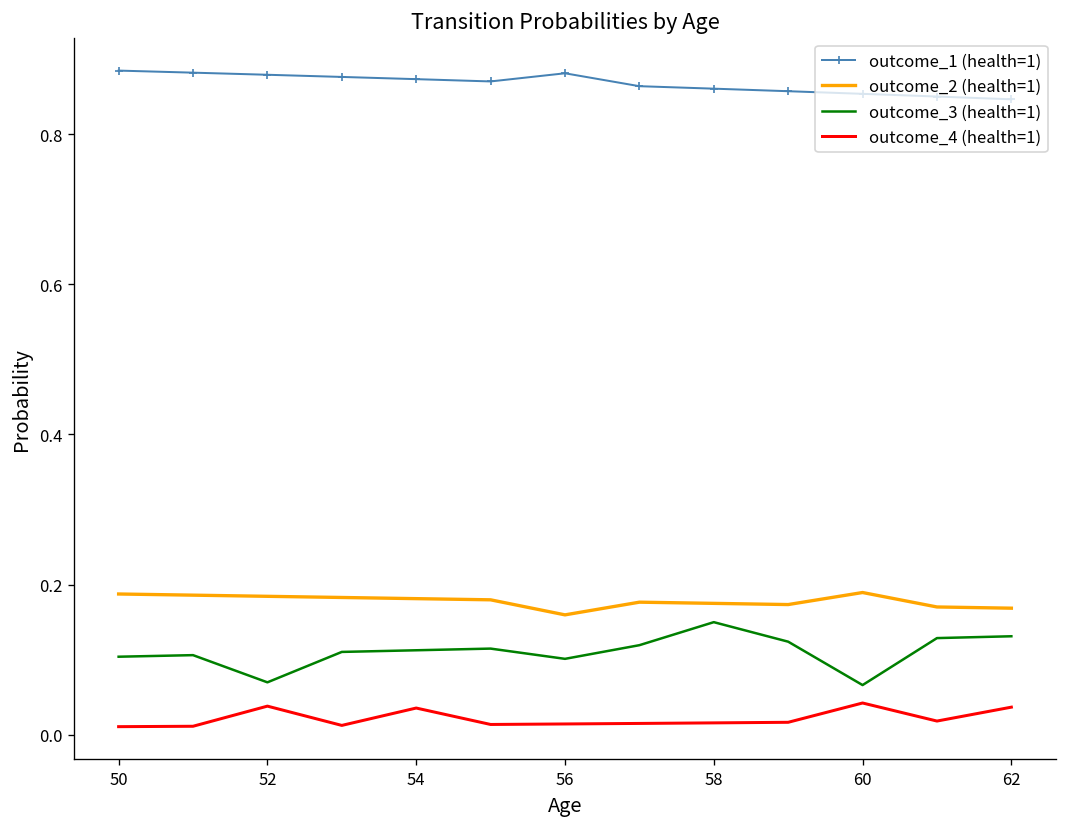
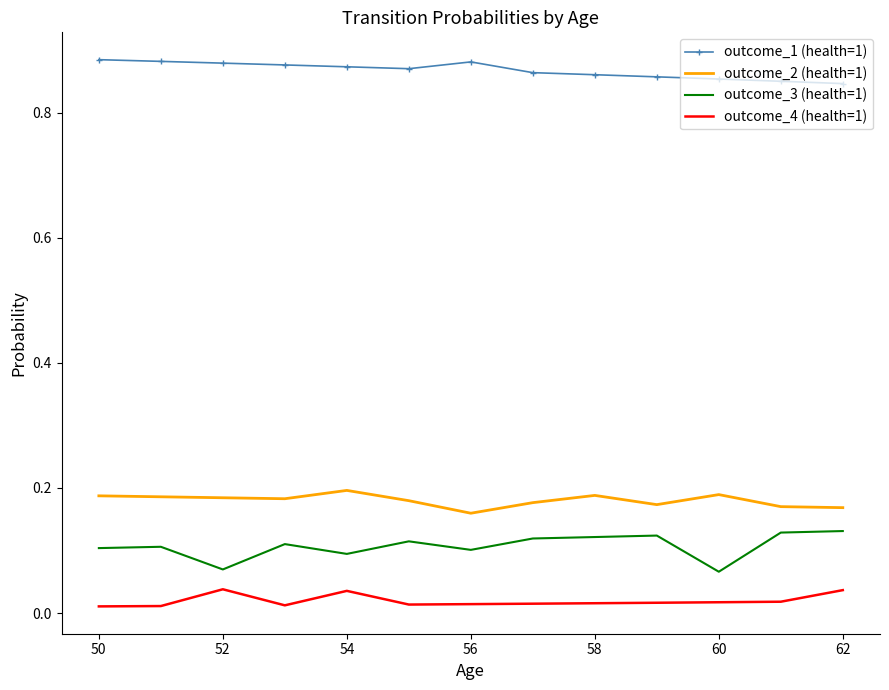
outcome_2 (health=1), 54: 0.18 -> 0.20
outcome_3 (health=1), 54: 0.11 -> 0.09
outcome_2 (health=1), 58: 0.17 -> 0.19
outcome_3 (health=1), 58: 0.15 -> 0.12
outcome_4 (health=1), 60: 0.04 -> 0.02
